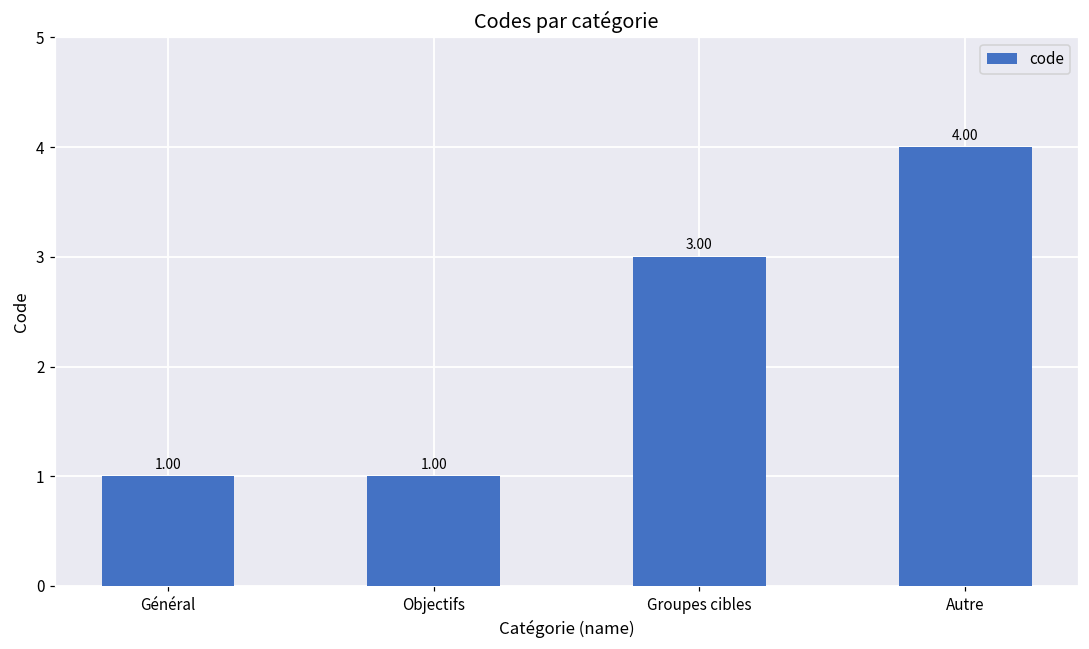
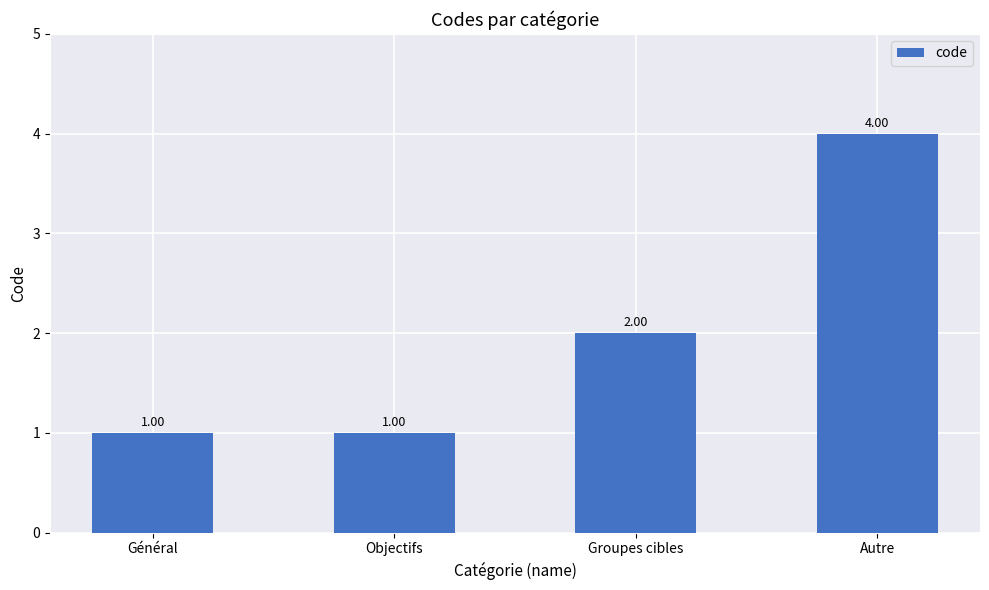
Groupes cibles: 3.00 -> 2.00
